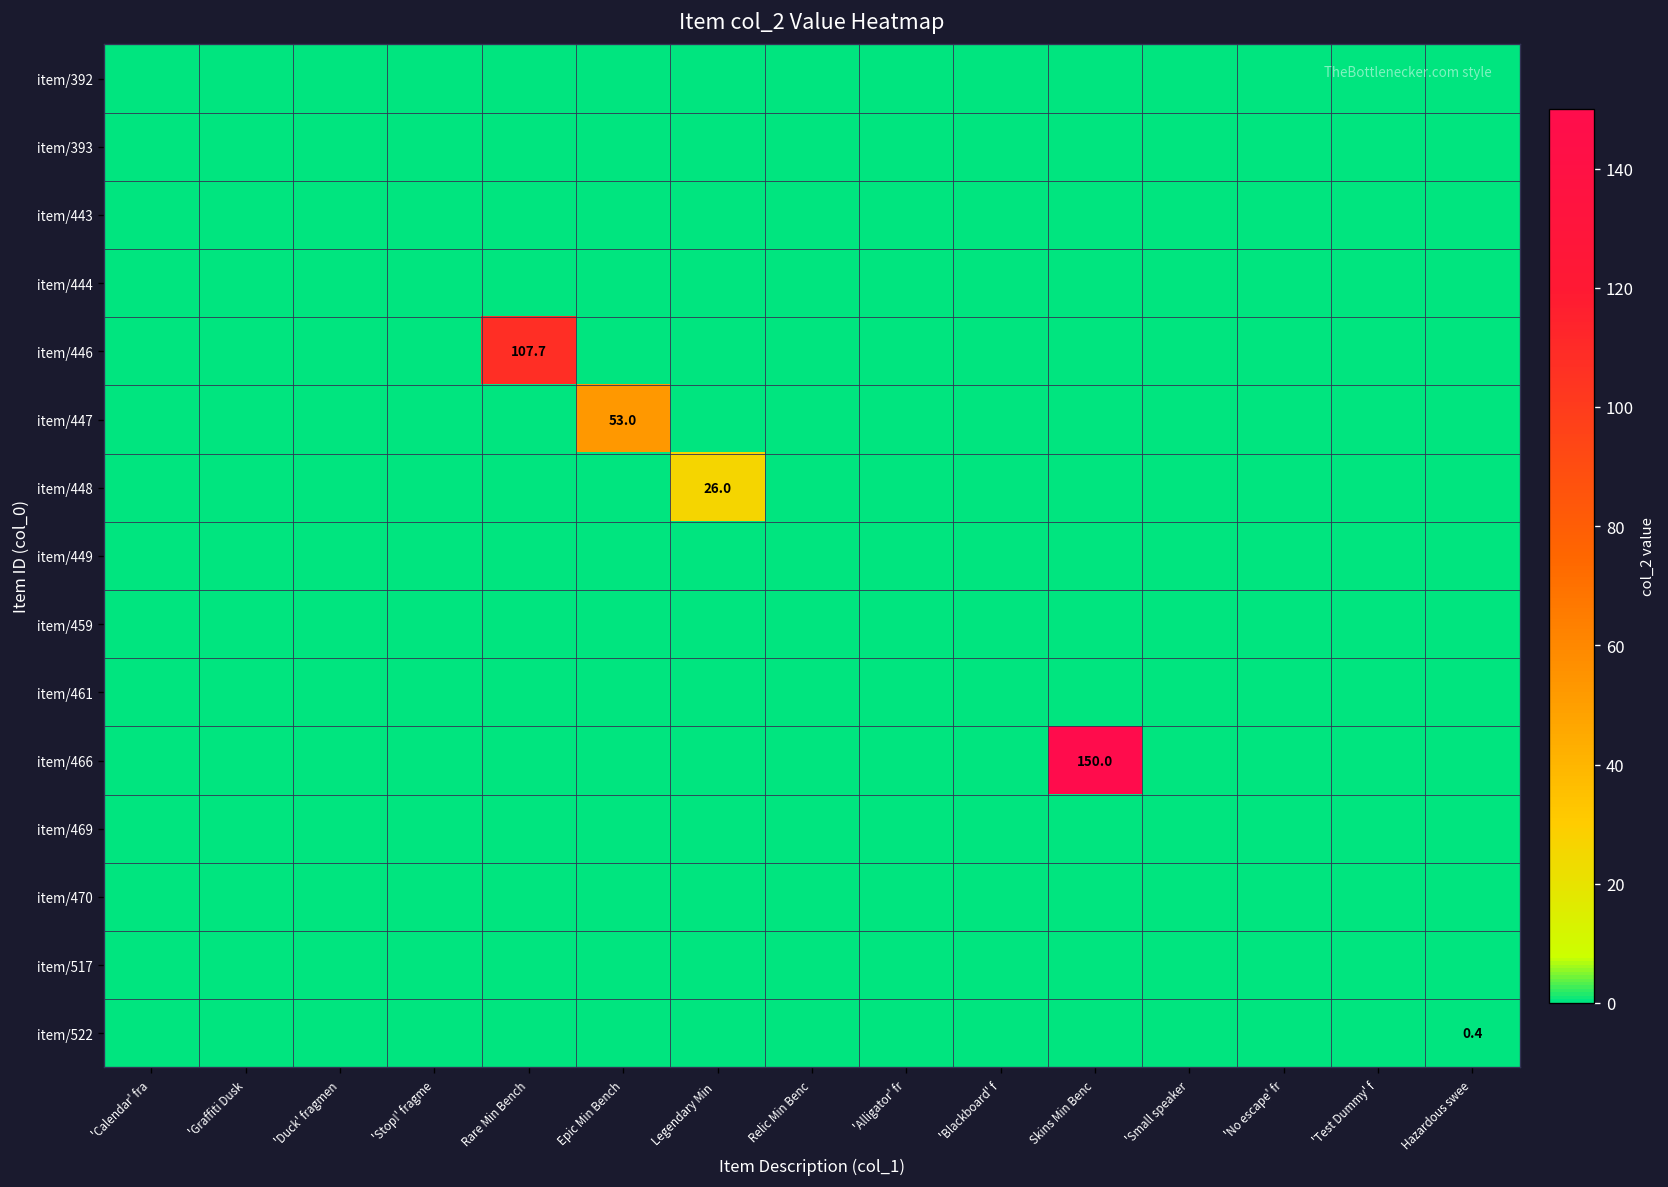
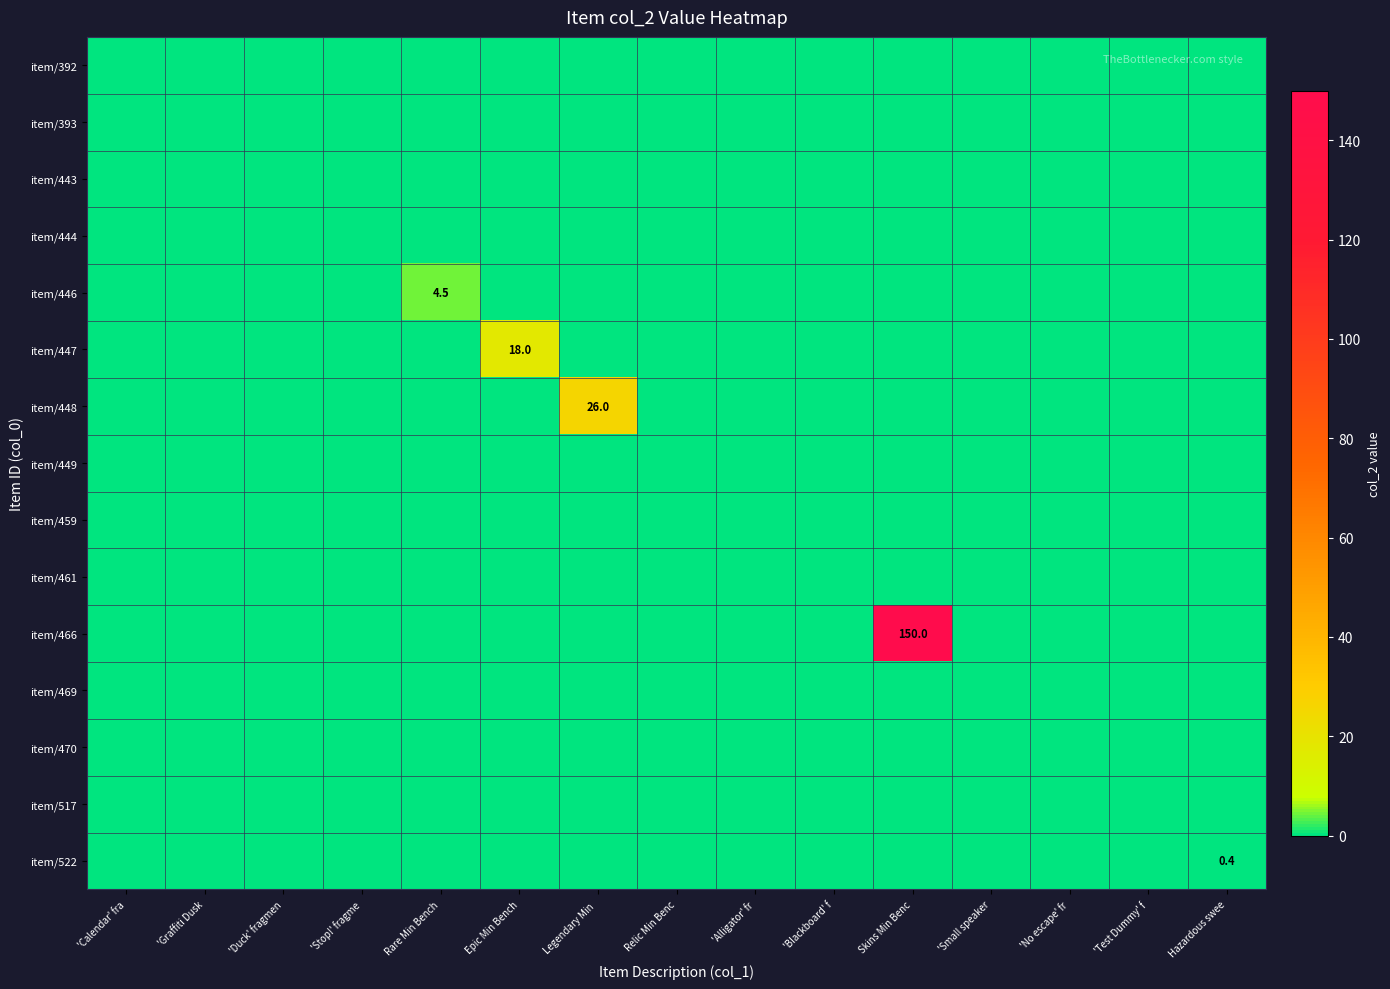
item/446, Rare Min Bench: 107.7 -> 4.5
item/447, Epic Min Bench: 53.0 -> 18.0
